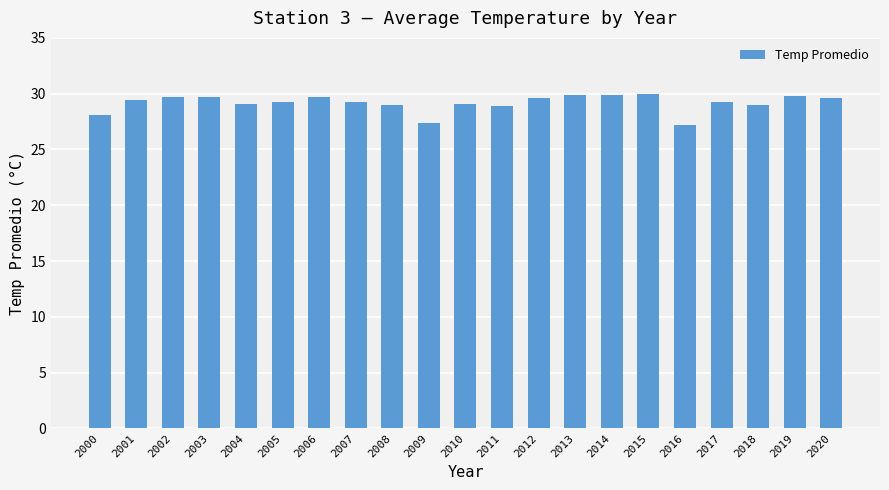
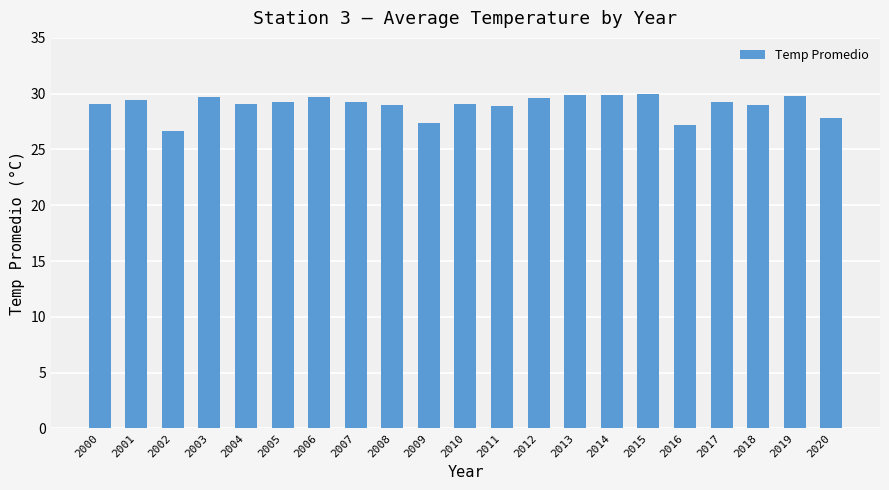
2000: 28.1 -> 29.1
2002: 29.7 -> 26.7
2020: 29.6 -> 27.9
